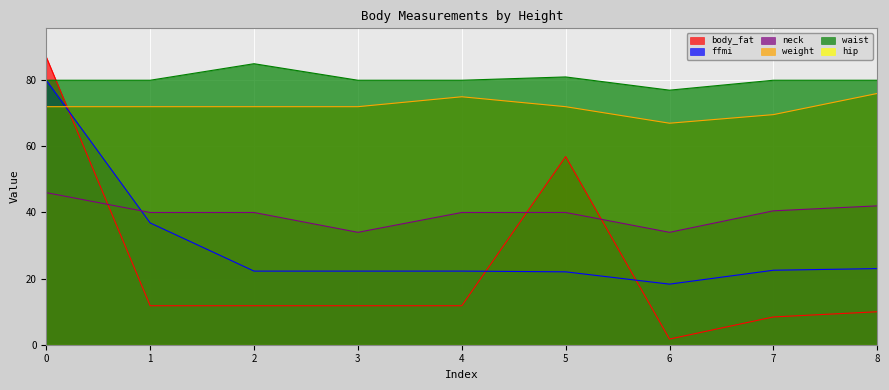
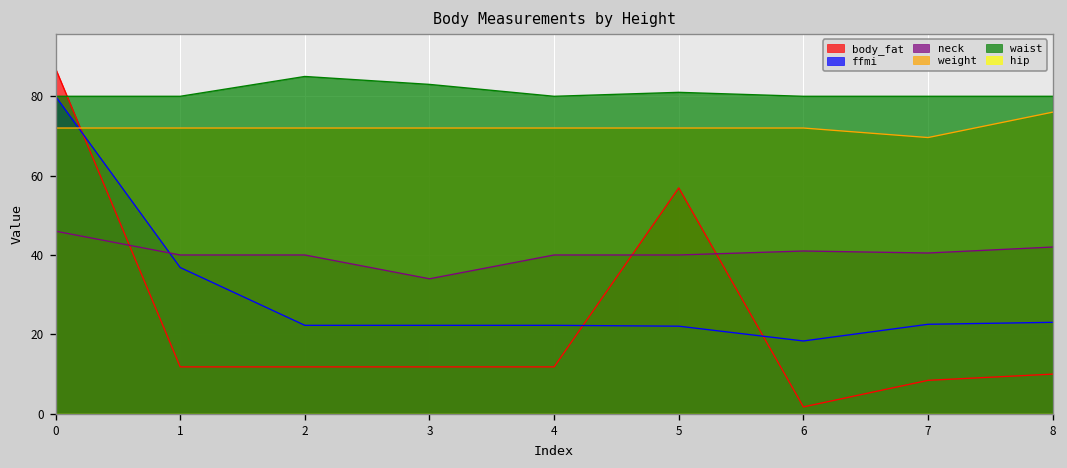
waist, 3: 80 -> 83
weight, 4: 75 -> 72
neck, 6: 34 -> 41
weight, 6: 67 -> 72
waist, 6: 77 -> 80
